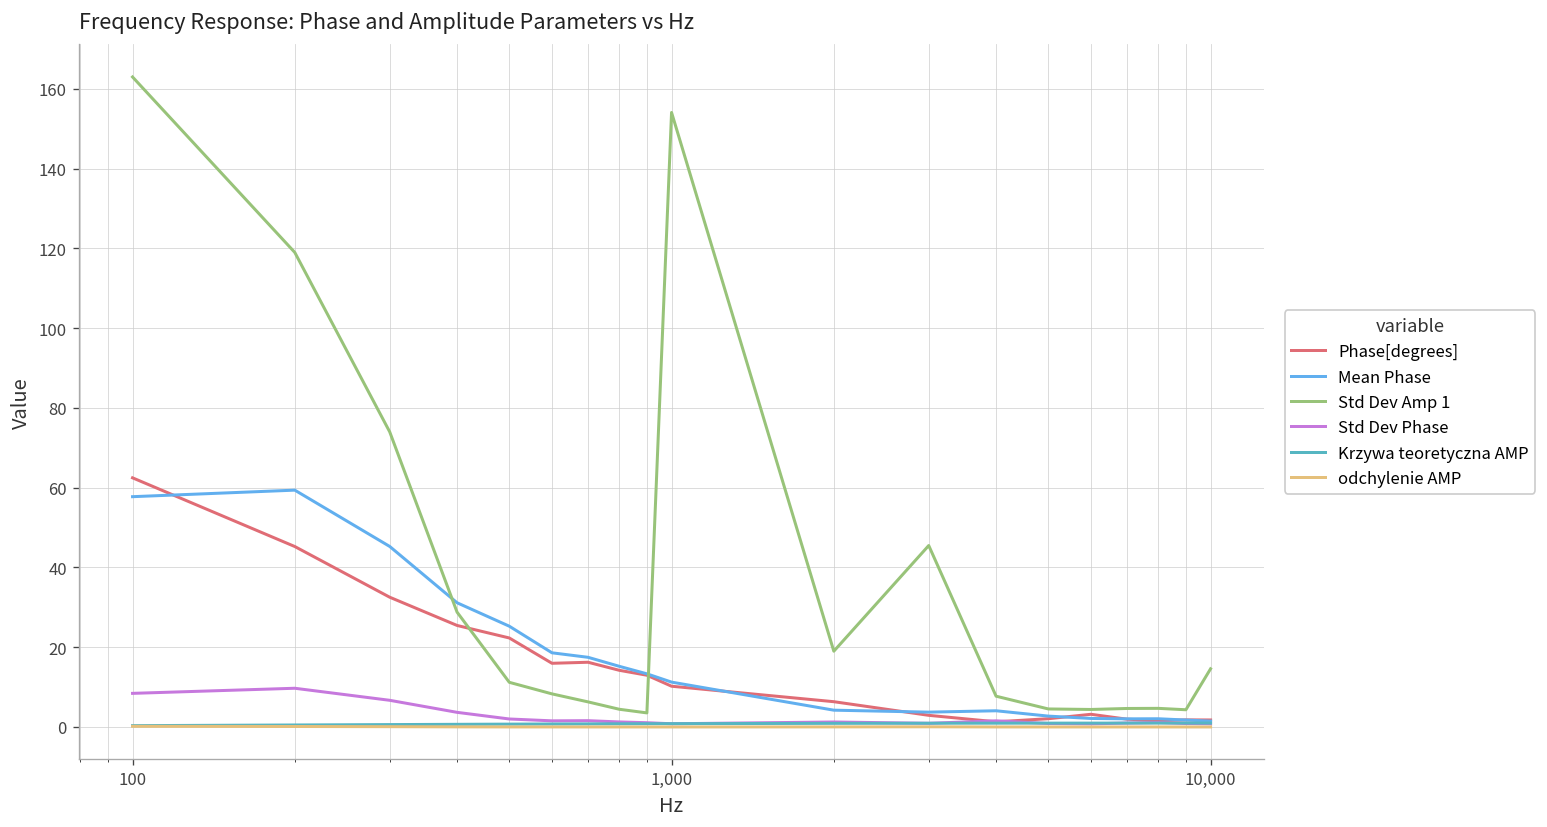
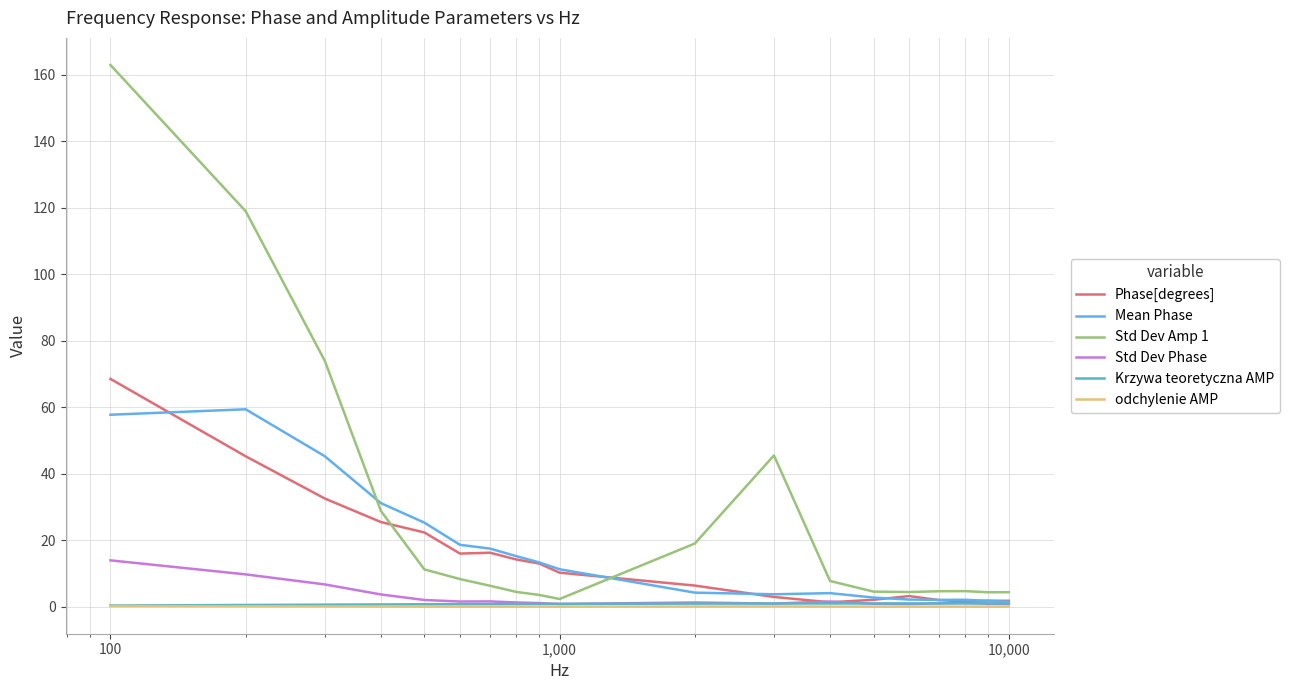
Phase[degrees], 100: 62 -> 69
Std Dev Phase, 100: 8 -> 14
Std Dev Amp 1, 1,000: 154 -> 2
Std Dev Amp 1, 10,000: 15 -> 4
